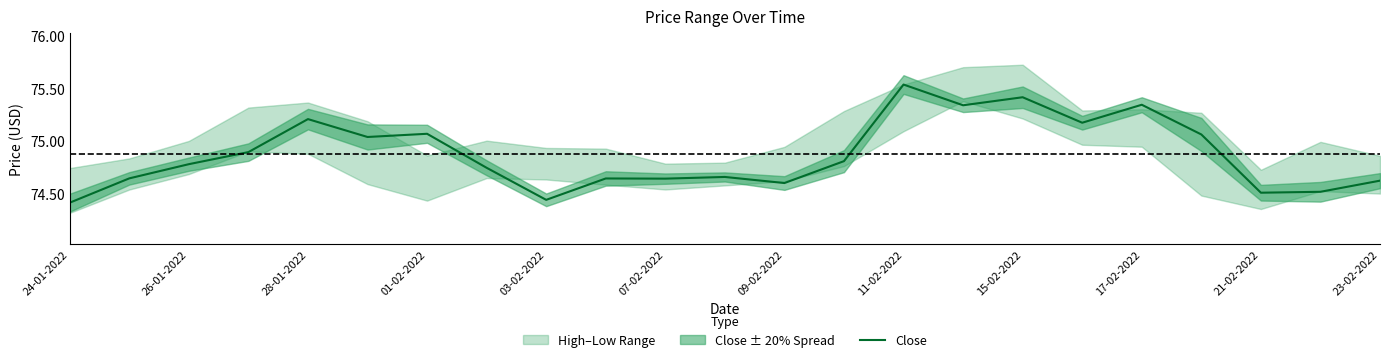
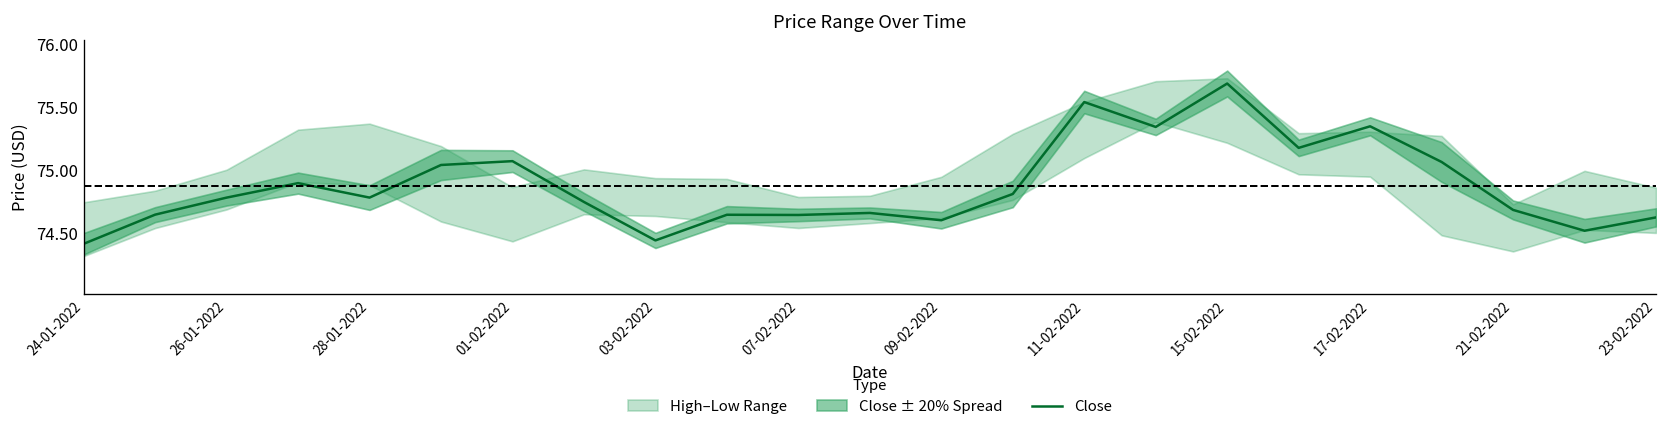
Close, 28-01-2022: 75.21 -> 74.78
Close, 15-02-2022: 75.42 -> 75.69
Close, 21-02-2022: 74.51 -> 74.68
